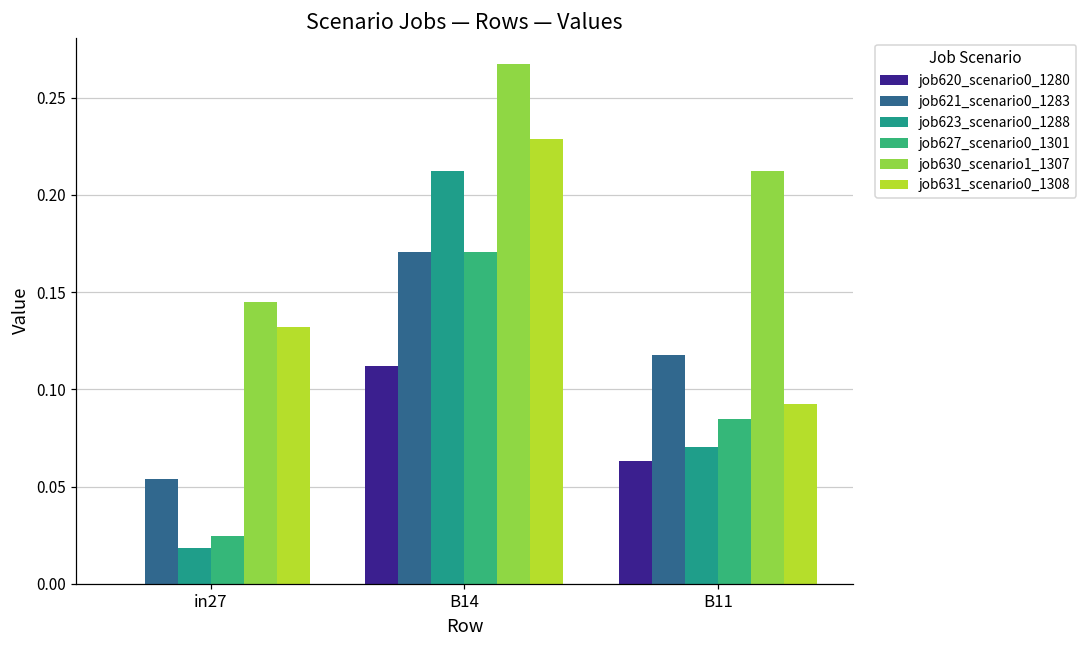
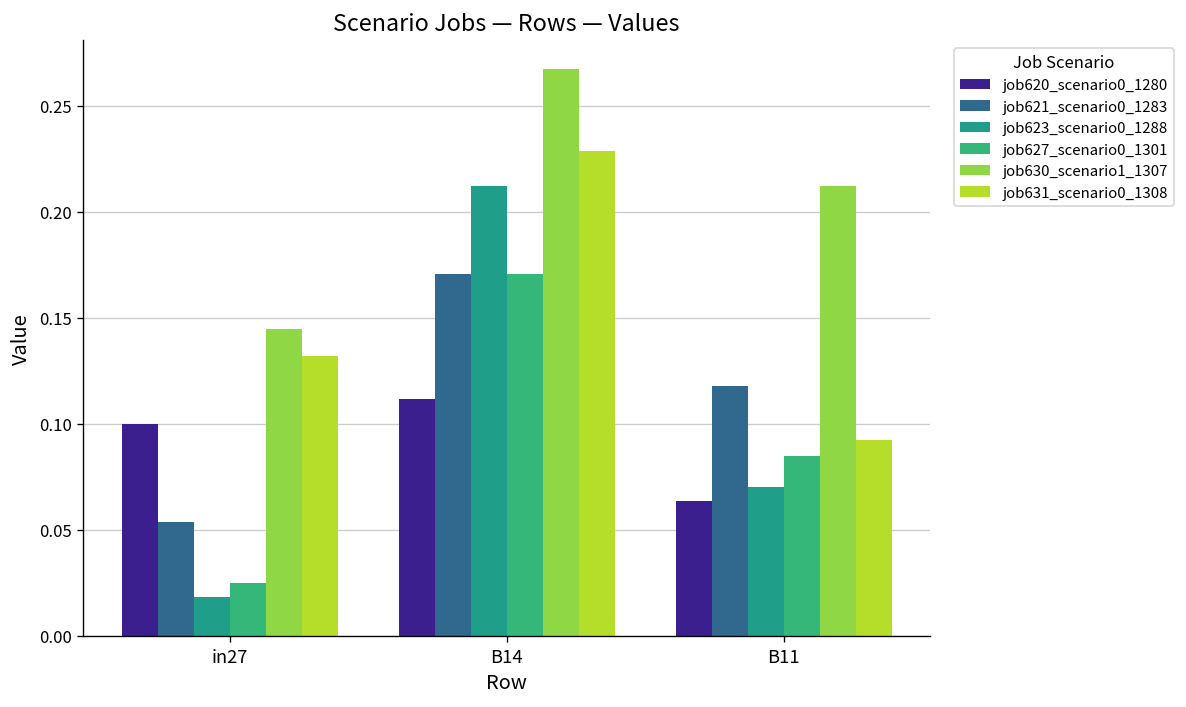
job620_scenario0_1280, in27: 0.0 -> 0.1
